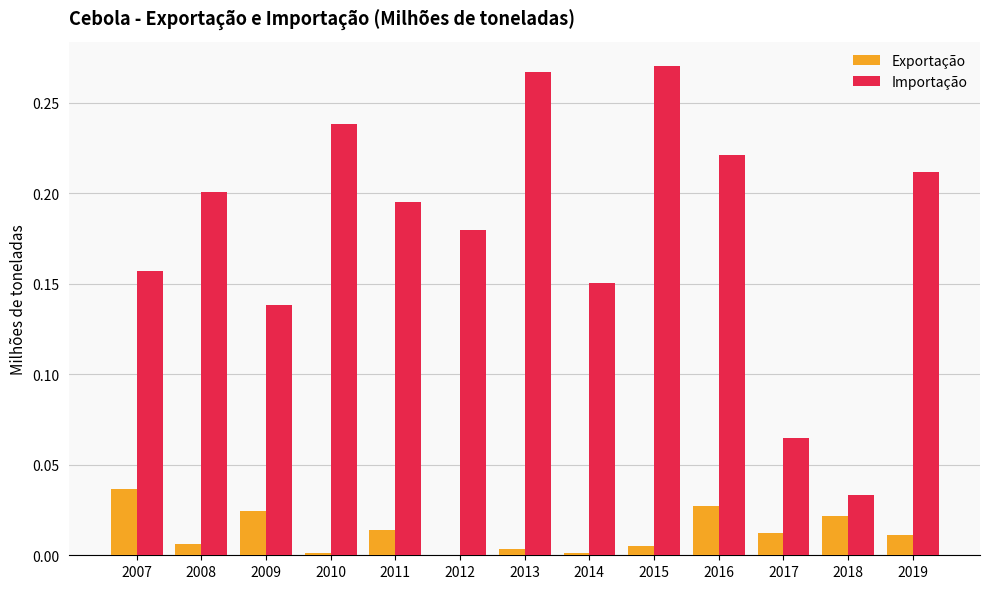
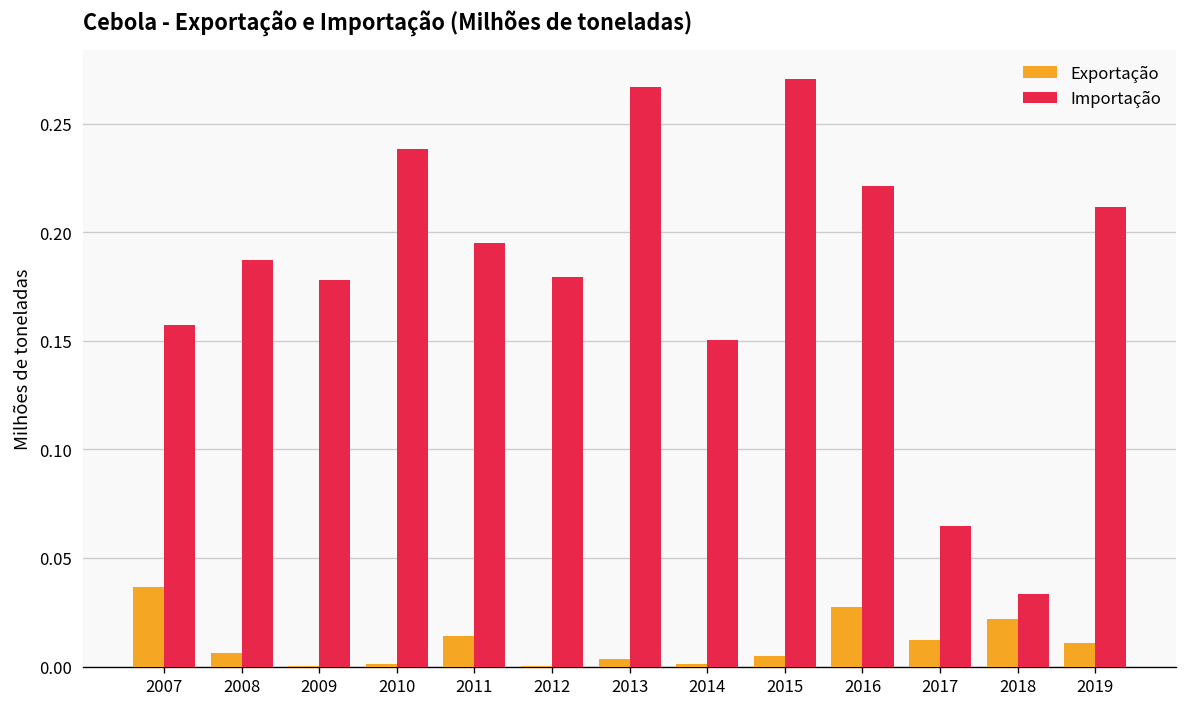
Importação, 2008: 0.201 -> 0.187
Exportação, 2009: 0.024 -> 0.000
Importação, 2009: 0.138 -> 0.178
